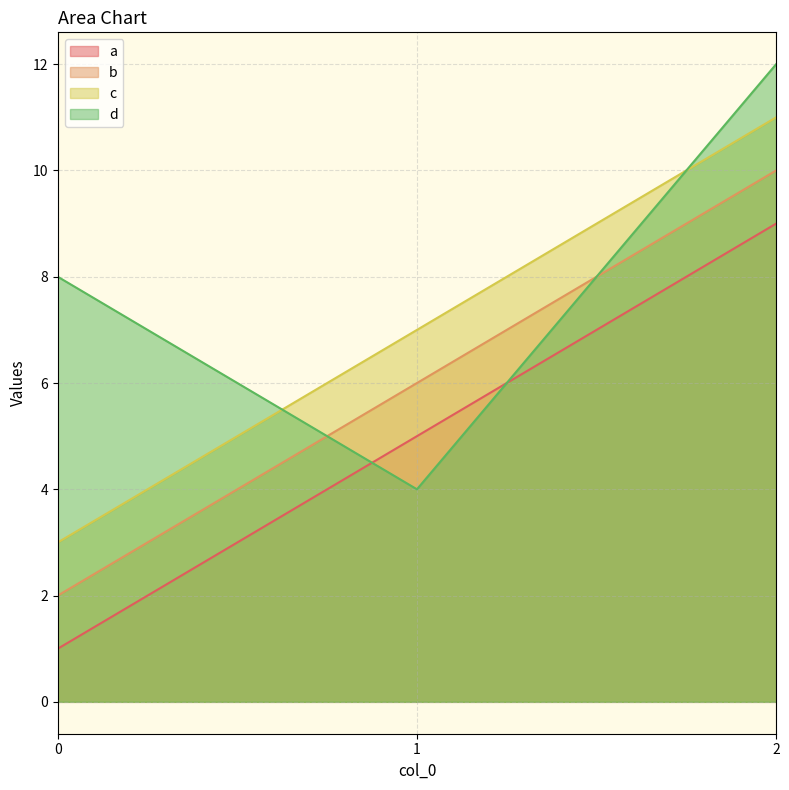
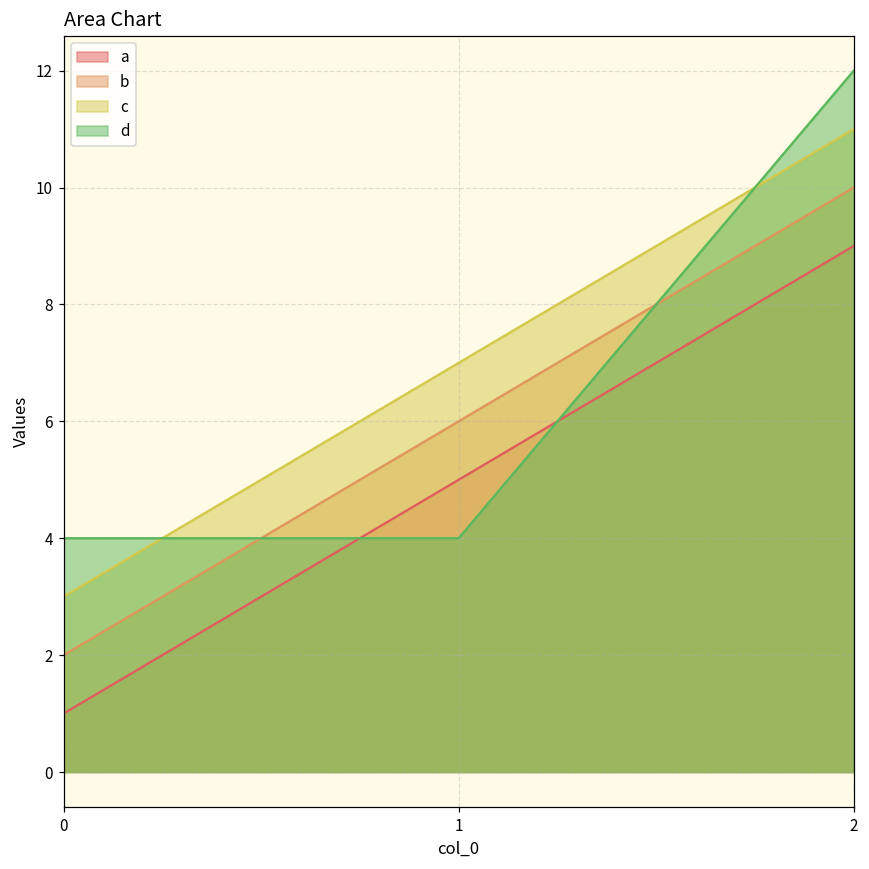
d, 0: 8 -> 4
